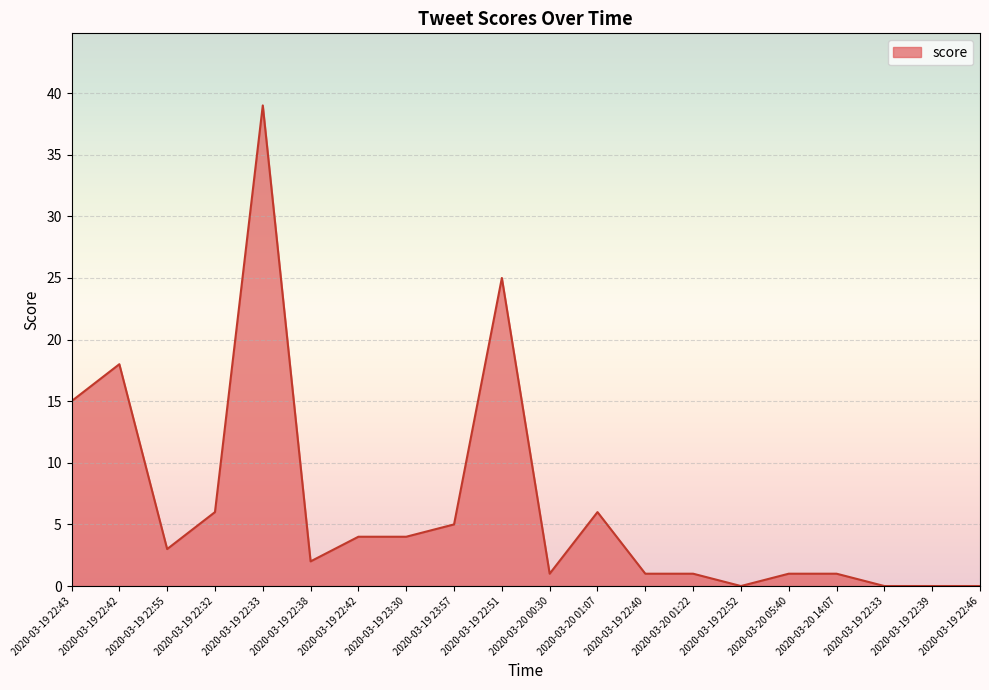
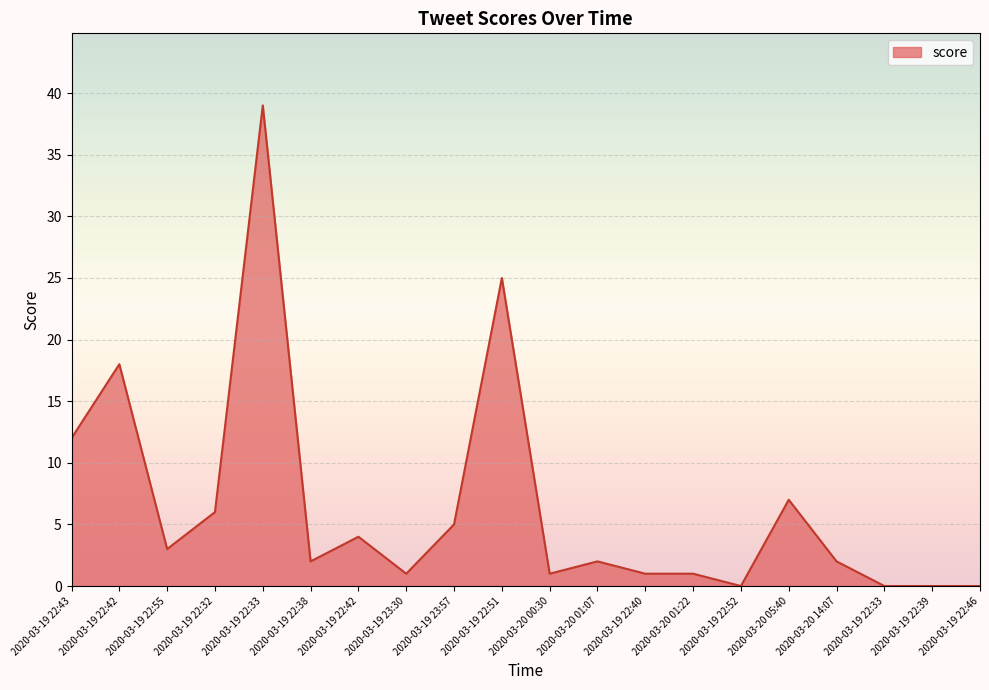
2020-03-19 22:43: 15 -> 12
2020-03-19 23:30: 4 -> 1
2020-03-20 01:07: 6 -> 2
2020-03-20 05:40: 1 -> 7
2020-03-20 14:07: 1 -> 2
